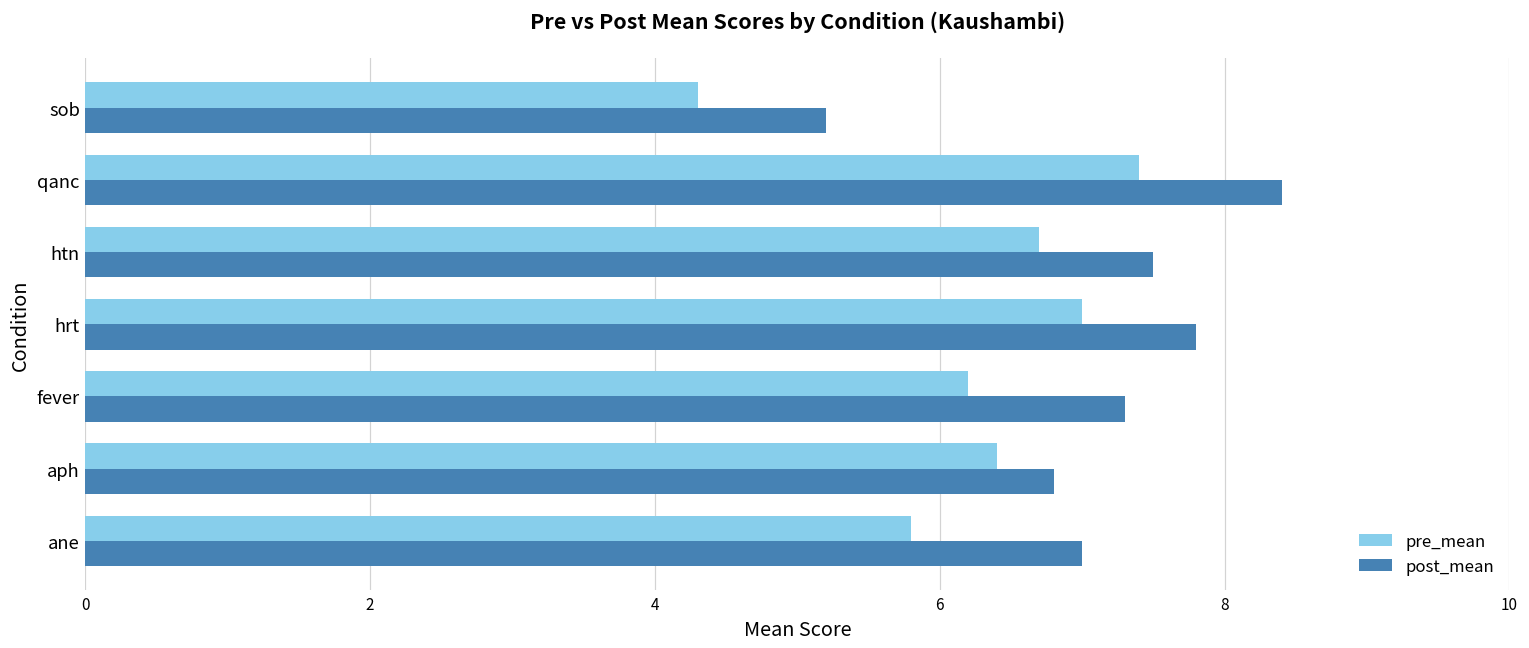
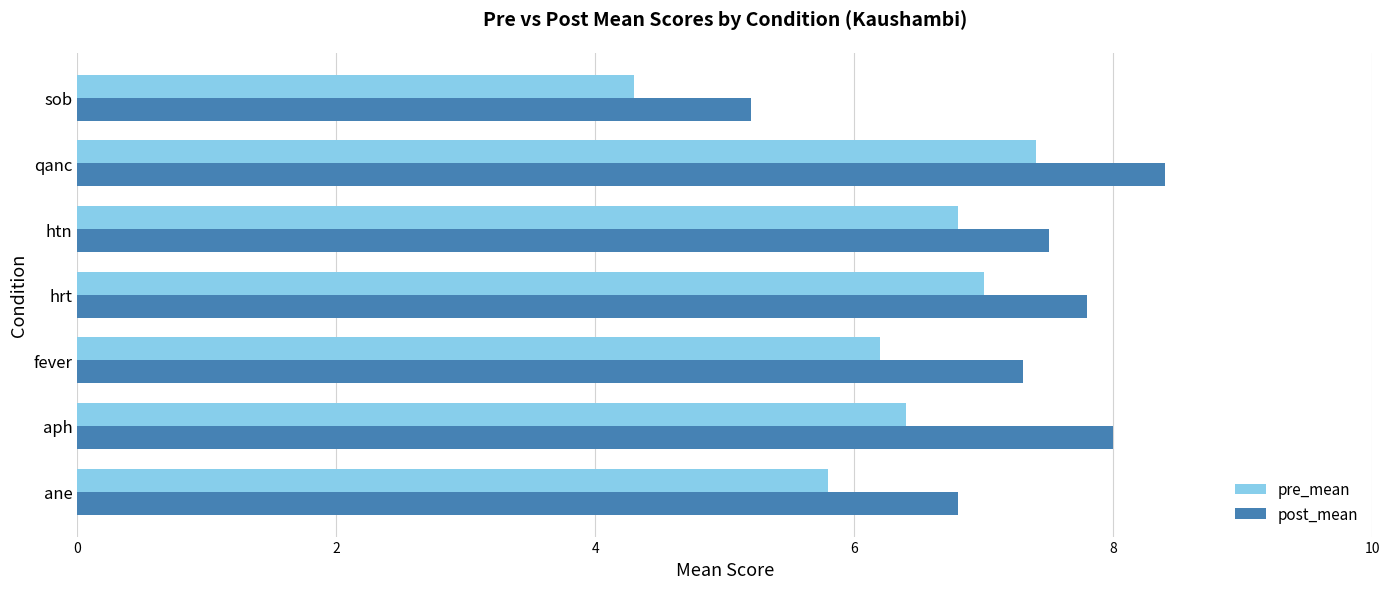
pre_mean, htn: 6.7 -> 6.8
post_mean, aph: 6.8 -> 8.0
post_mean, ane: 7.0 -> 6.8
